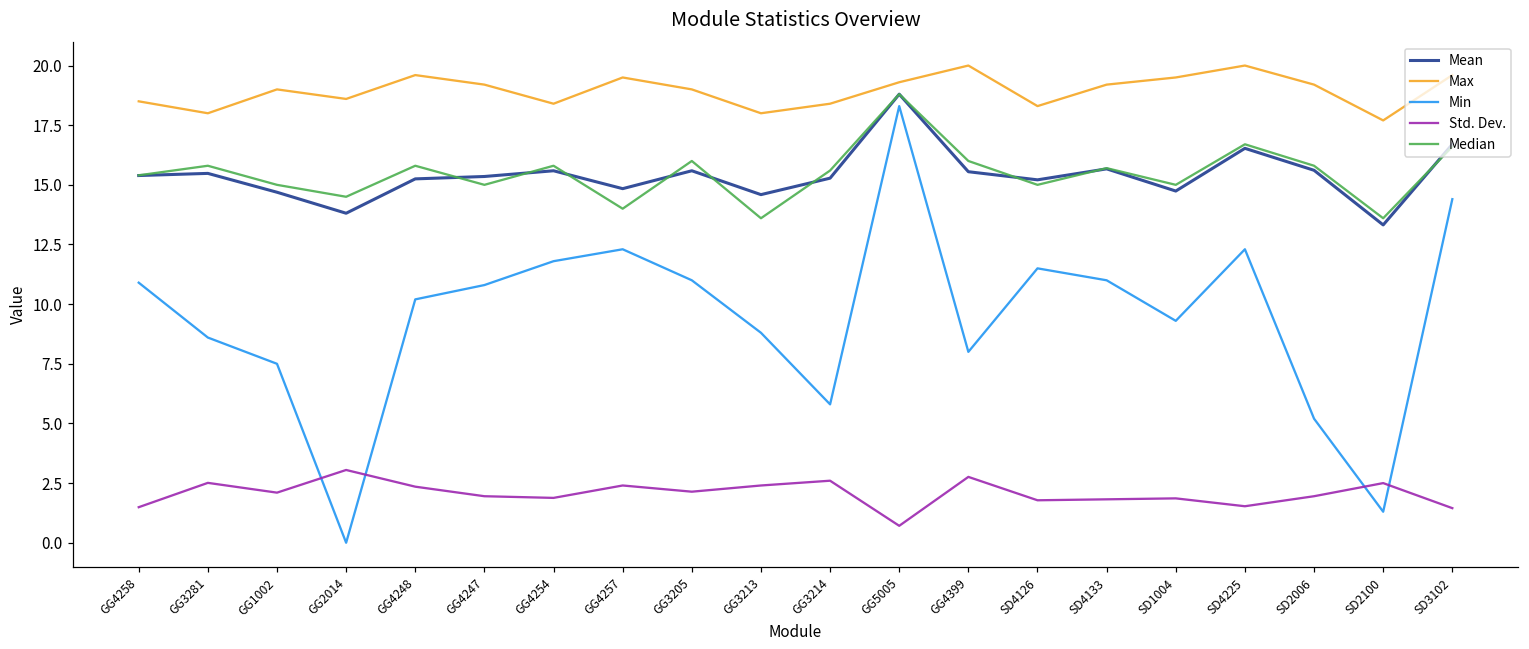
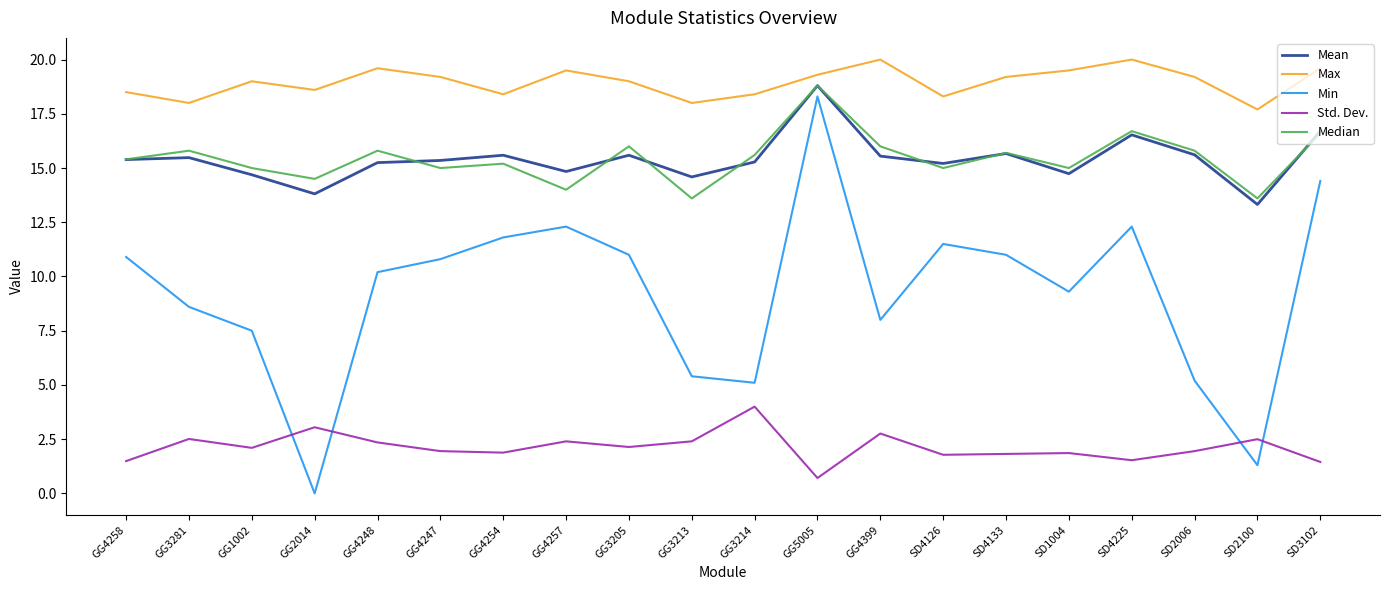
Median, GG4254: 15.8 -> 15.2
Min, GG3213: 8.8 -> 5.4
Min, GG3214: 5.8 -> 5.1
Std. Dev., GG3214: 2.6 -> 4.0
